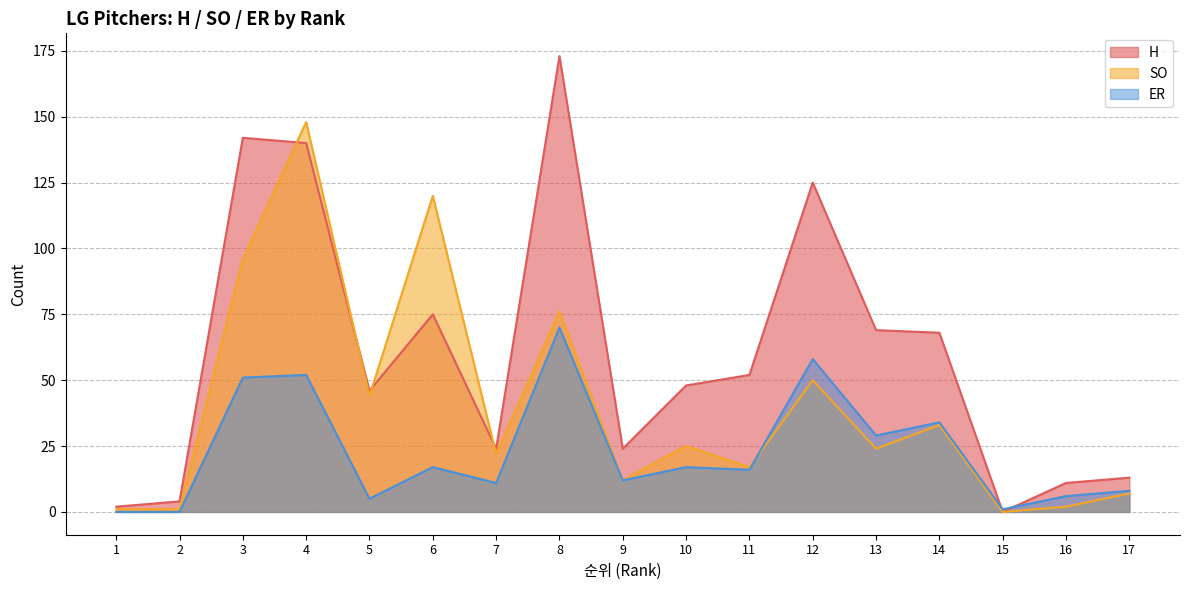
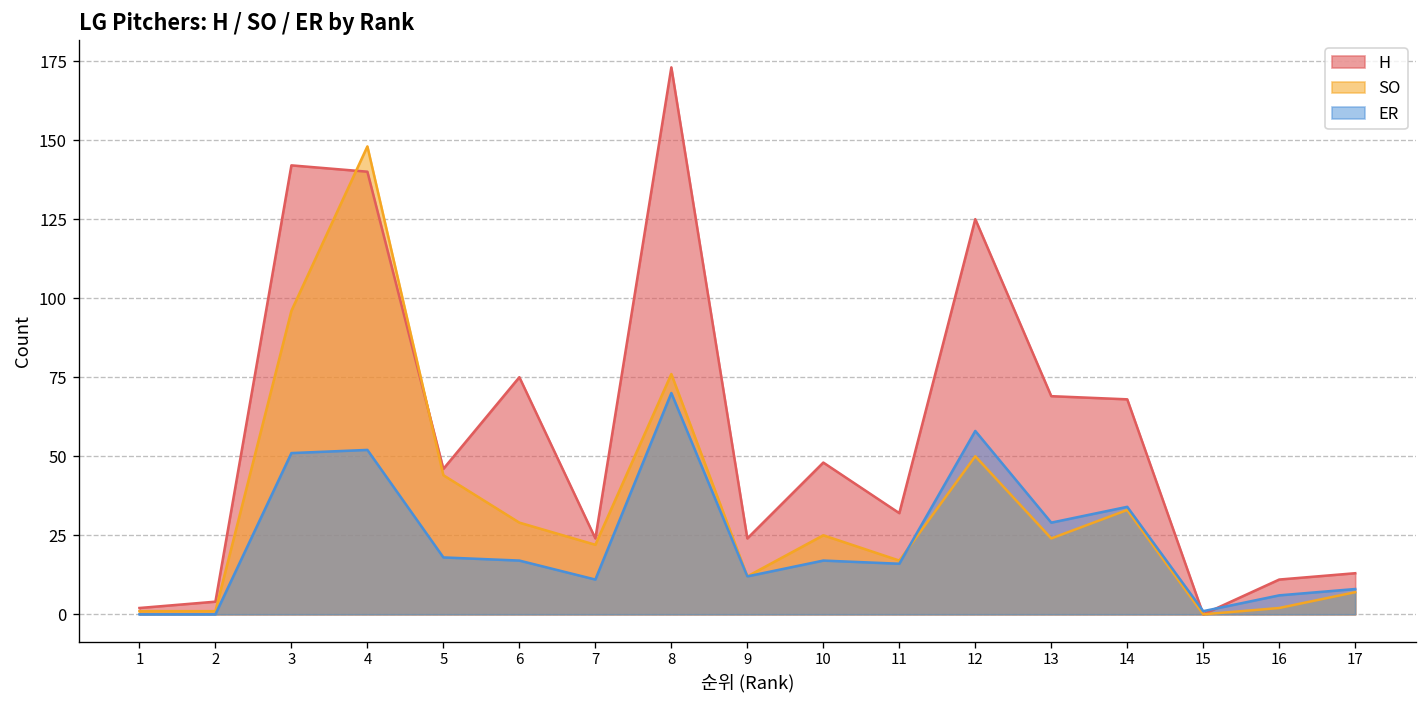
ER, 5: 5 -> 18
SO, 6: 120 -> 29
H, 11: 52 -> 32
